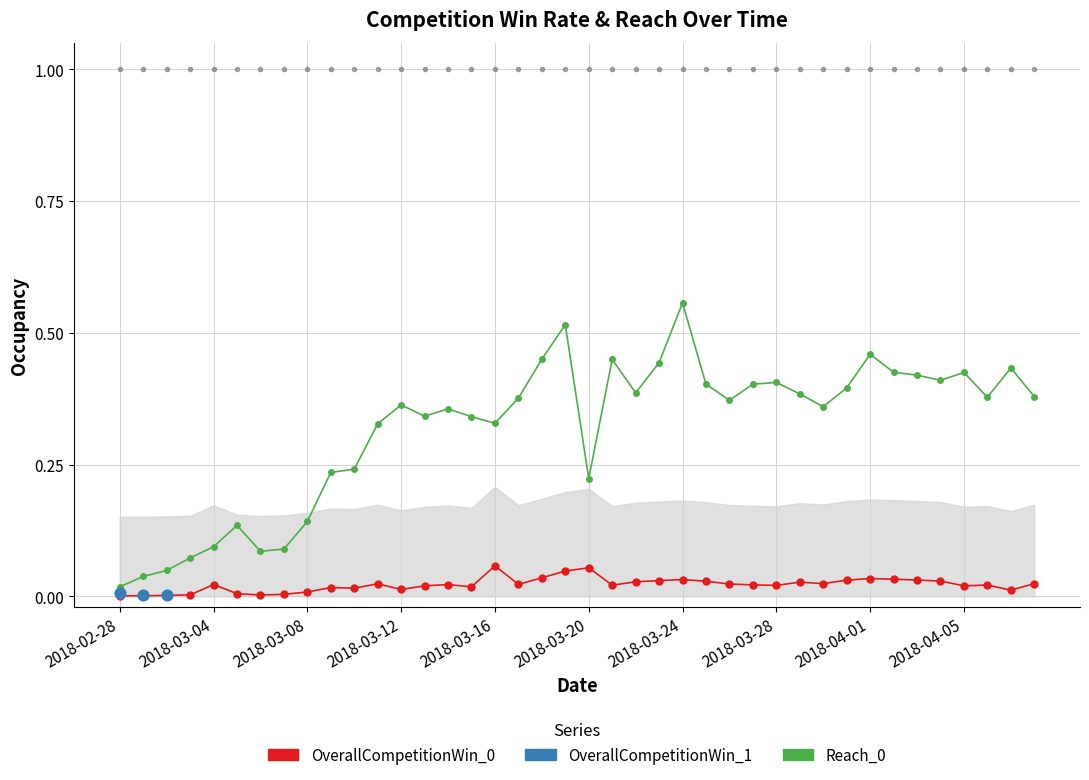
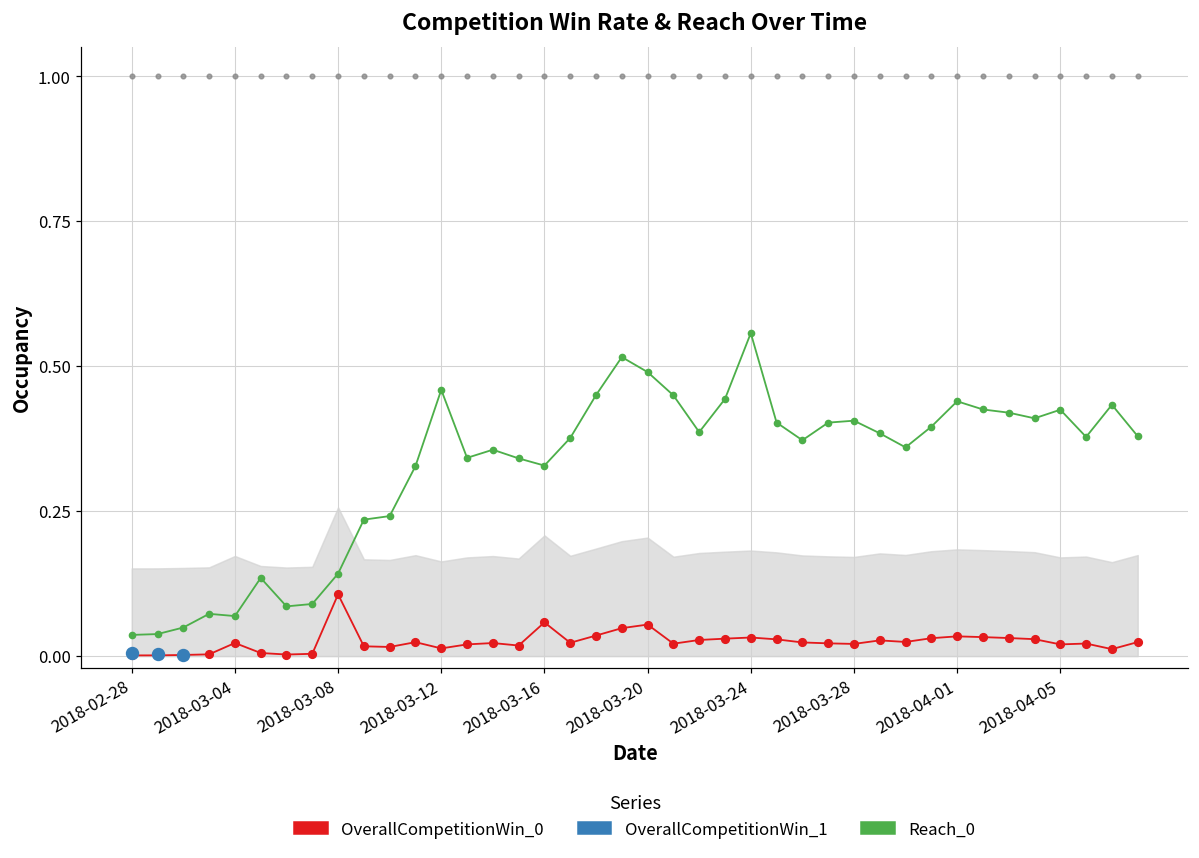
Reach_0, 2018-02-28: 0.02 -> 0.04
Reach_0, 2018-03-04: 0.09 -> 0.07
OverallCompetitionWin_0, 2018-03-08: 0.01 -> 0.11
Reach_0, 2018-03-12: 0.36 -> 0.46
Reach_0, 2018-03-20: 0.22 -> 0.49
Reach_0, 2018-04-01: 0.46 -> 0.44
